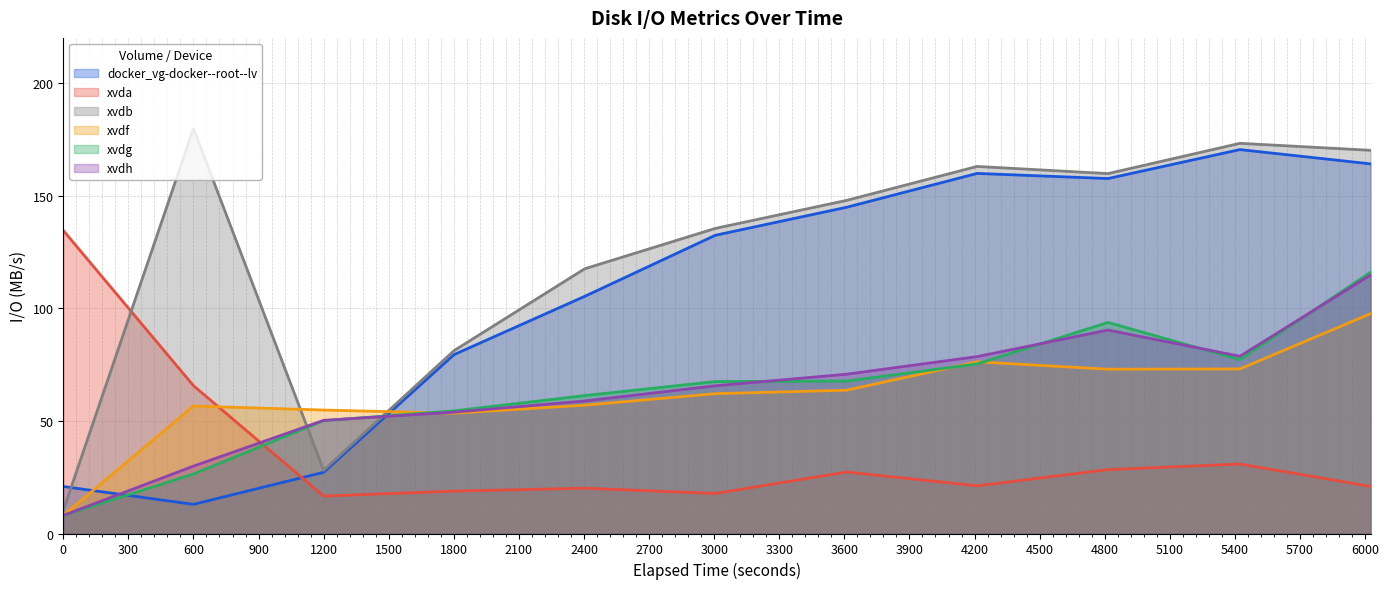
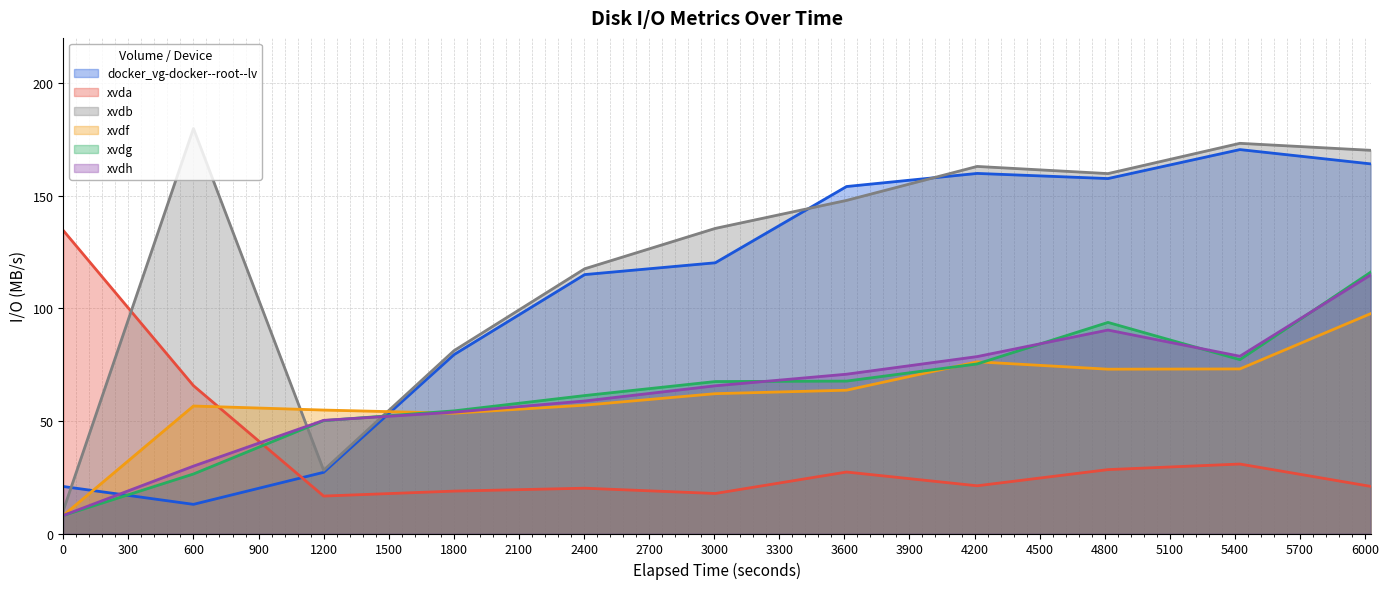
docker_vg-docker--root--lv, 2400: 105 -> 115
docker_vg-docker--root--lv, 3000: 132 -> 120
docker_vg-docker--root--lv, 3600: 145 -> 154
